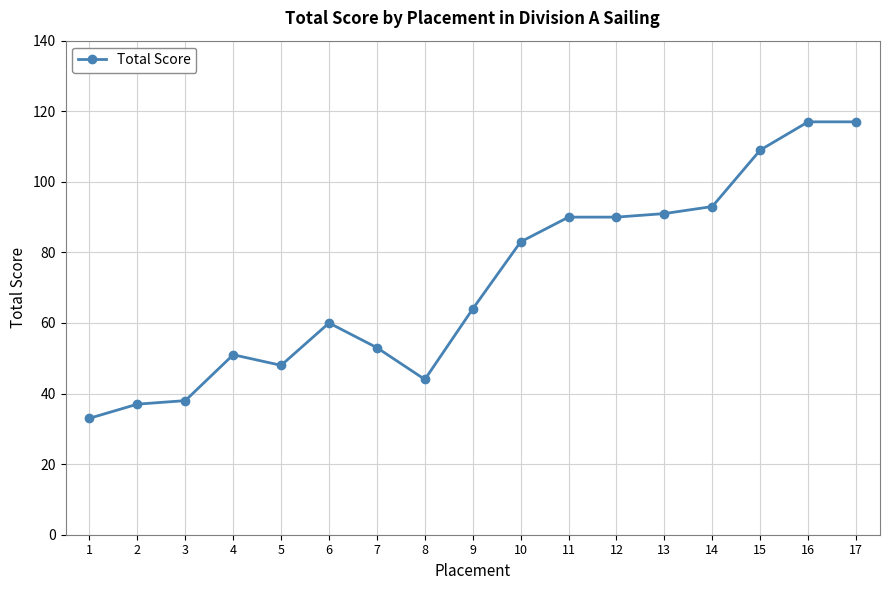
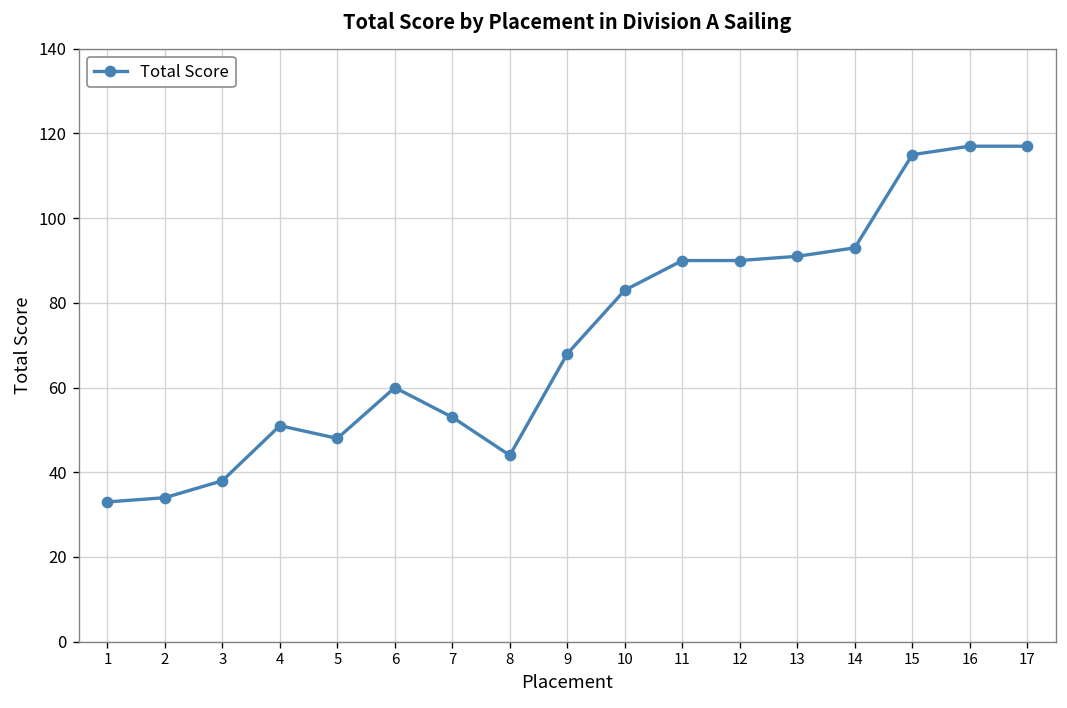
2: 37 -> 34
9: 64 -> 68
15: 109 -> 115
